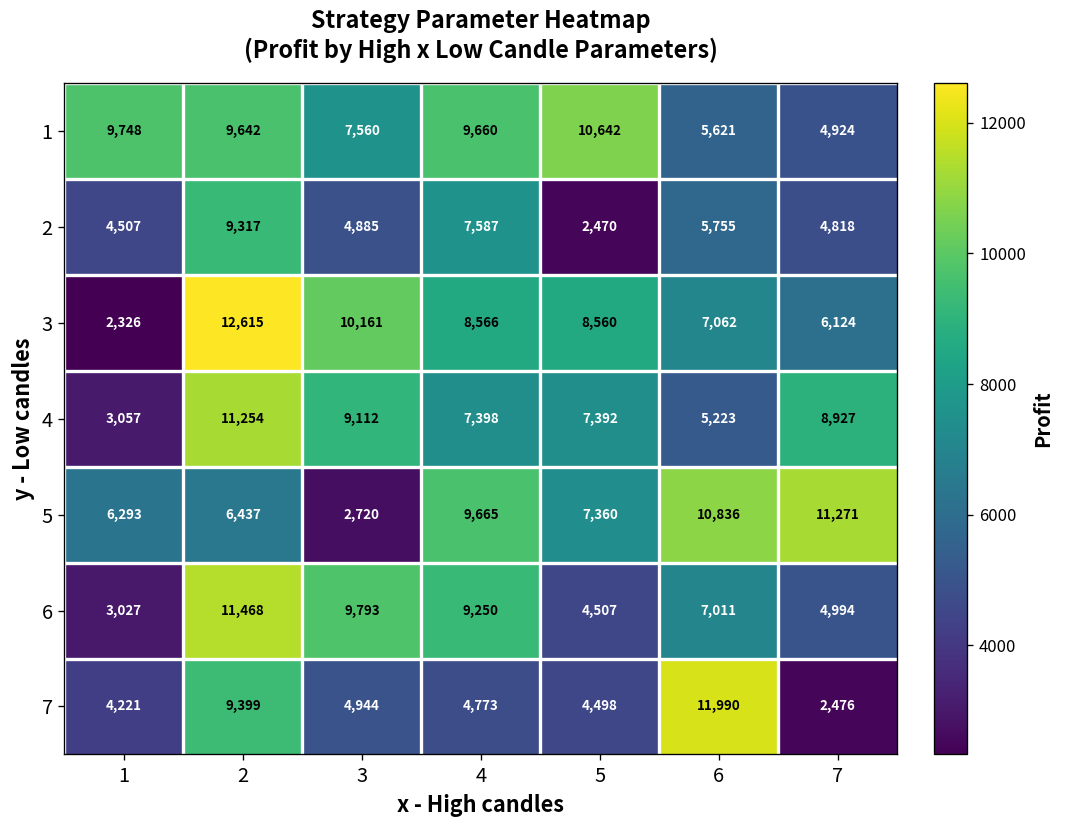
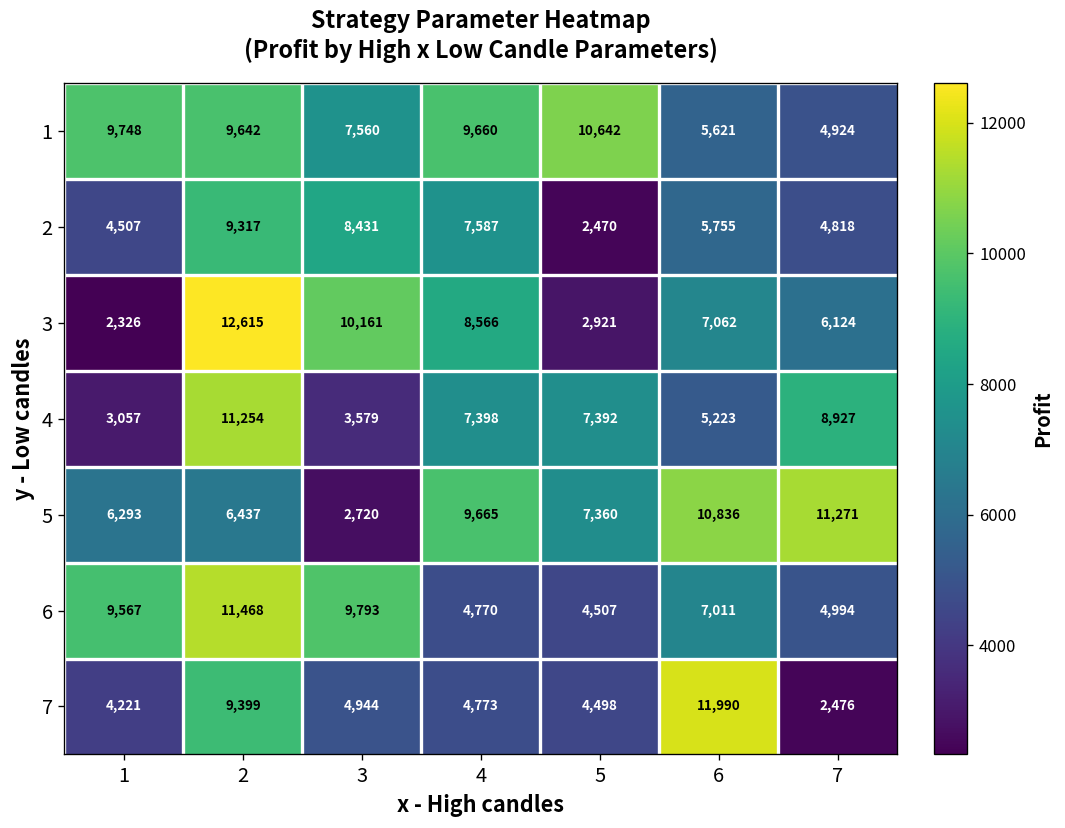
2, 3: 4,885 -> 8,431
3, 5: 8,560 -> 2,921
4, 3: 9,112 -> 3,579
6, 1: 3,027 -> 9,567
6, 4: 9,250 -> 4,770
